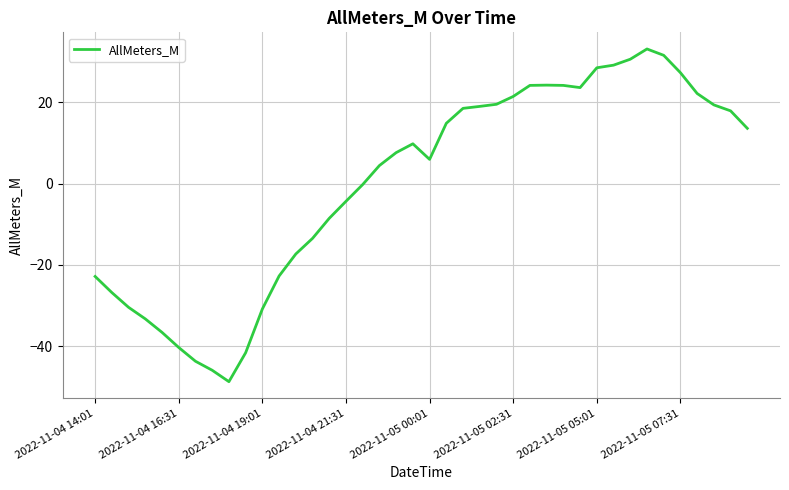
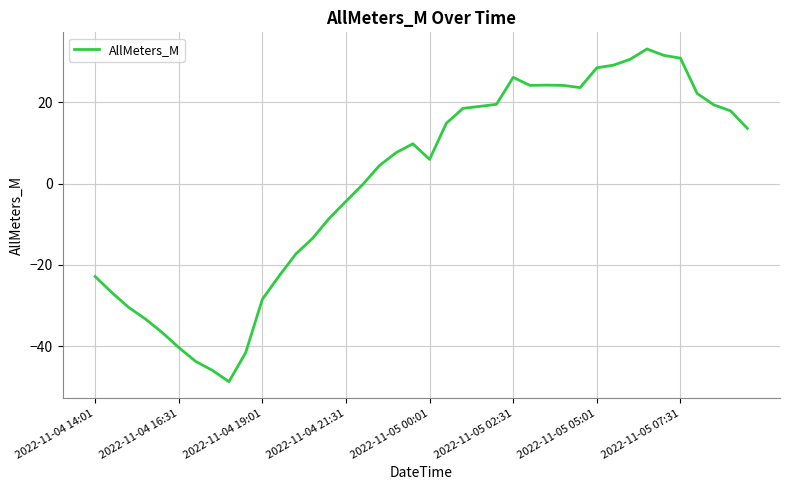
2022-11-04 19:01: -31 -> -28
2022-11-05 02:31: 21 -> 26
2022-11-05 07:31: 27 -> 31
